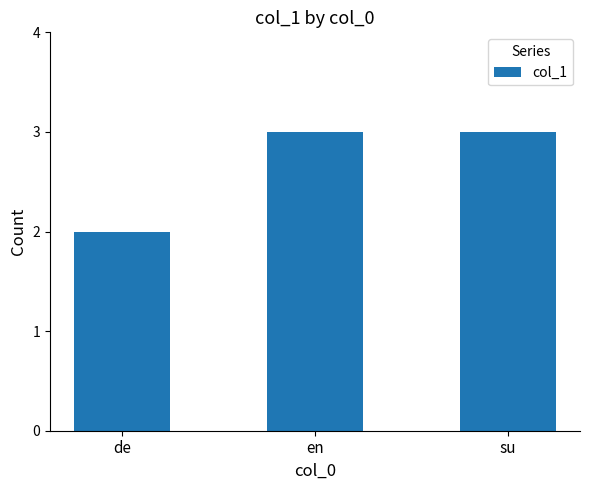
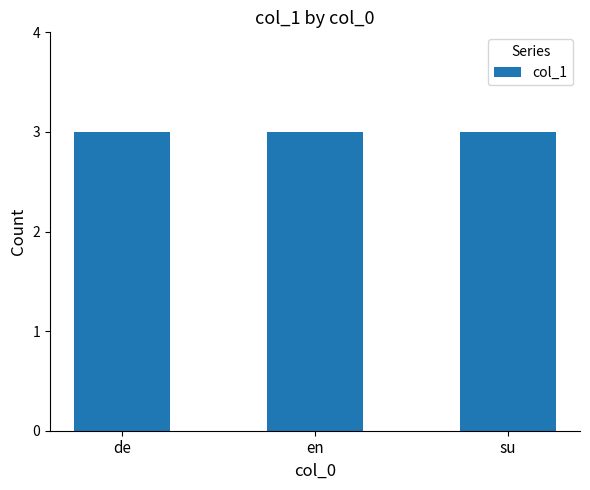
de: 2 -> 3
